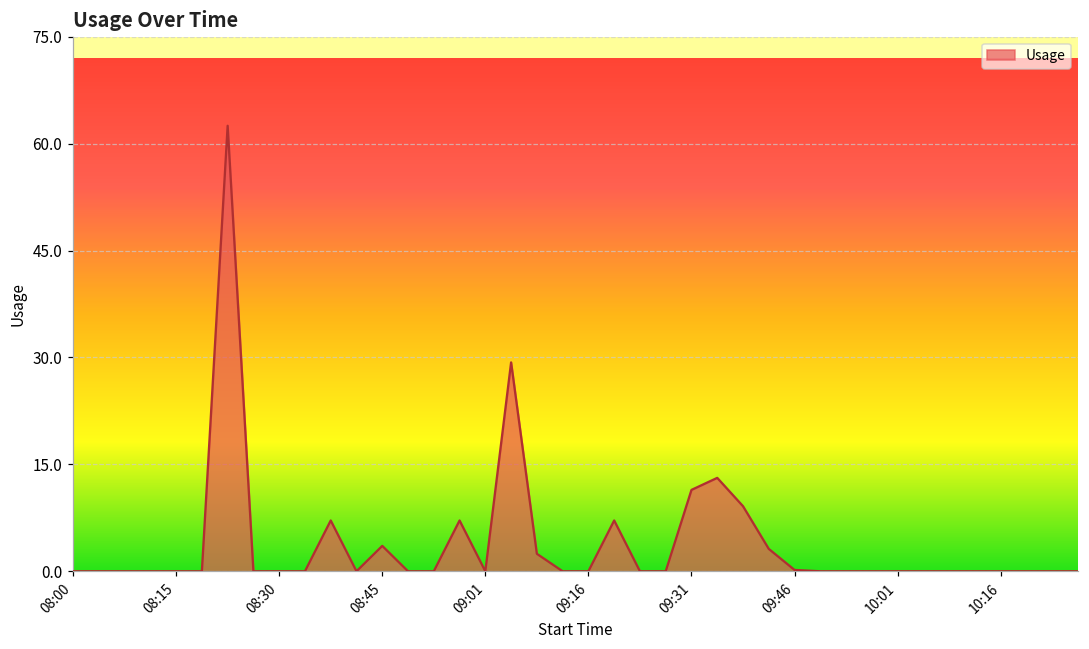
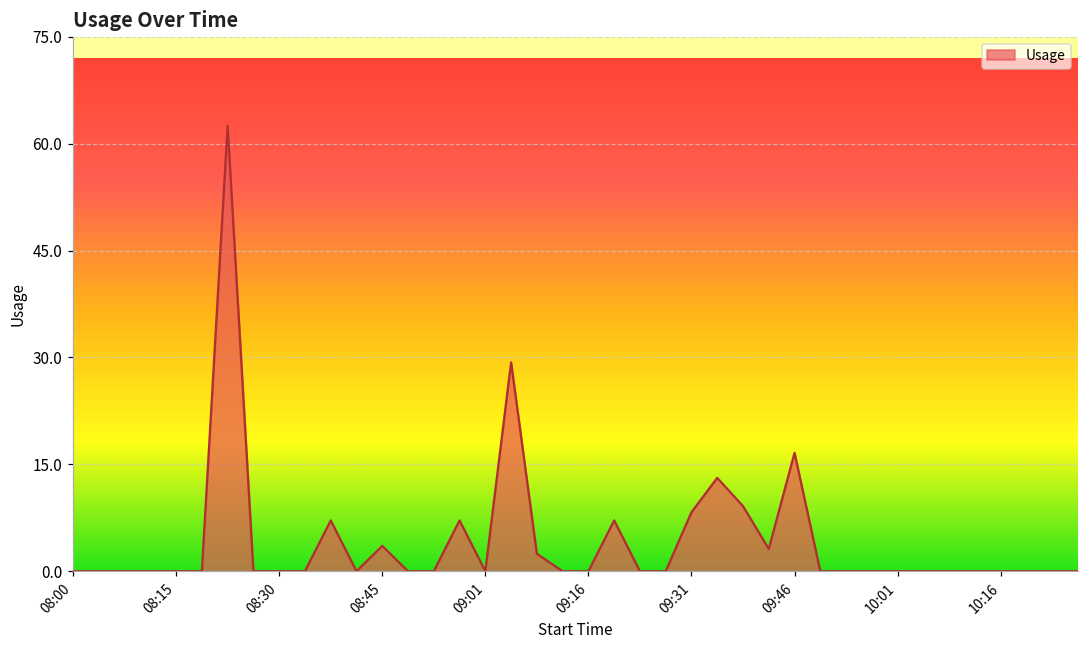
09:31: 11 -> 8
09:46: 0 -> 17
